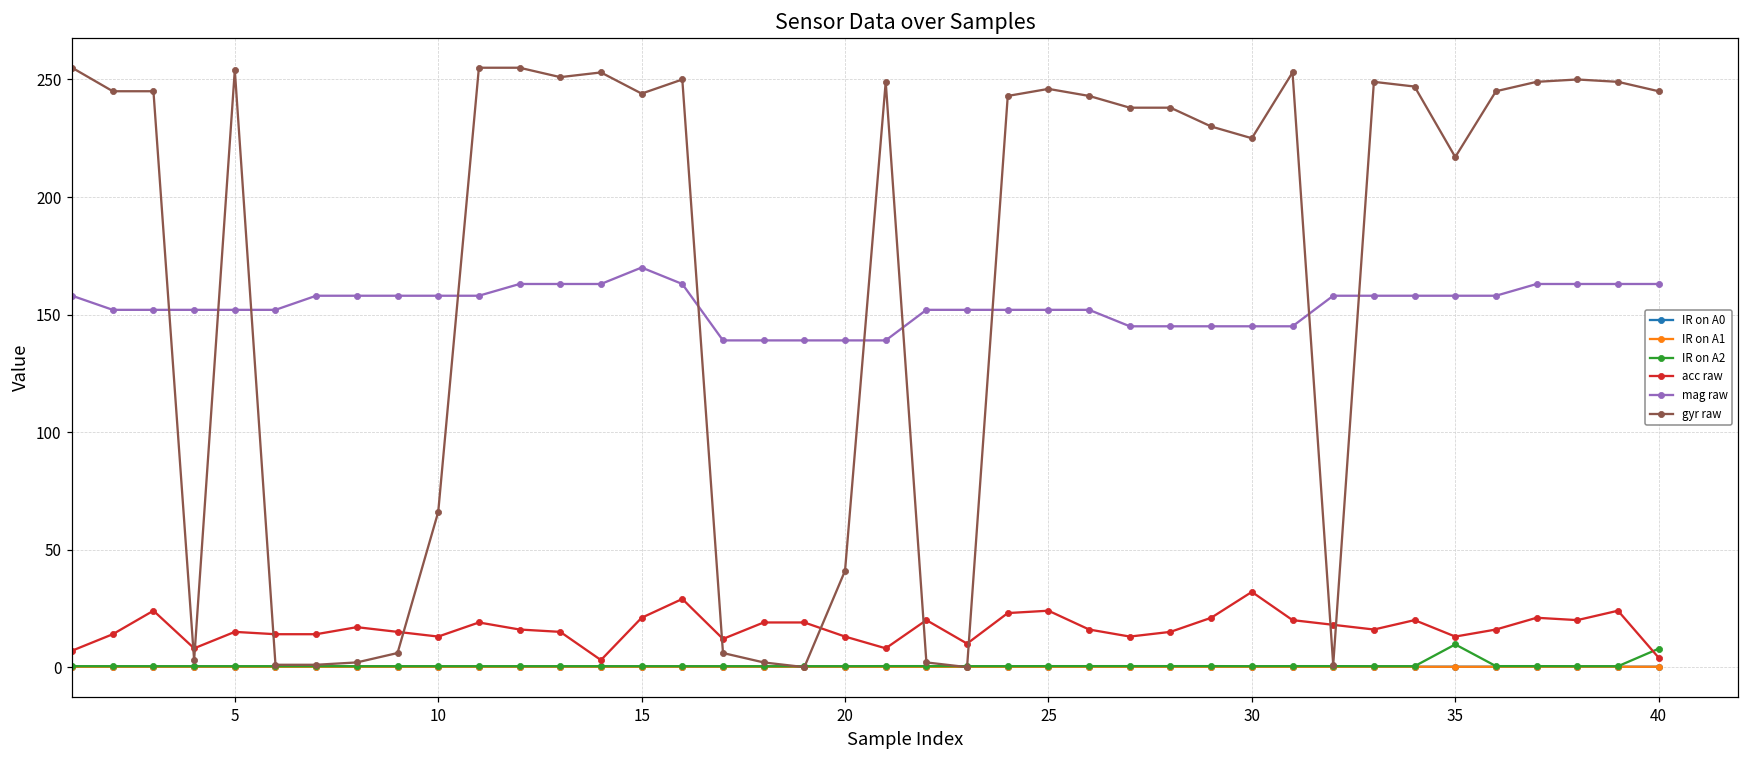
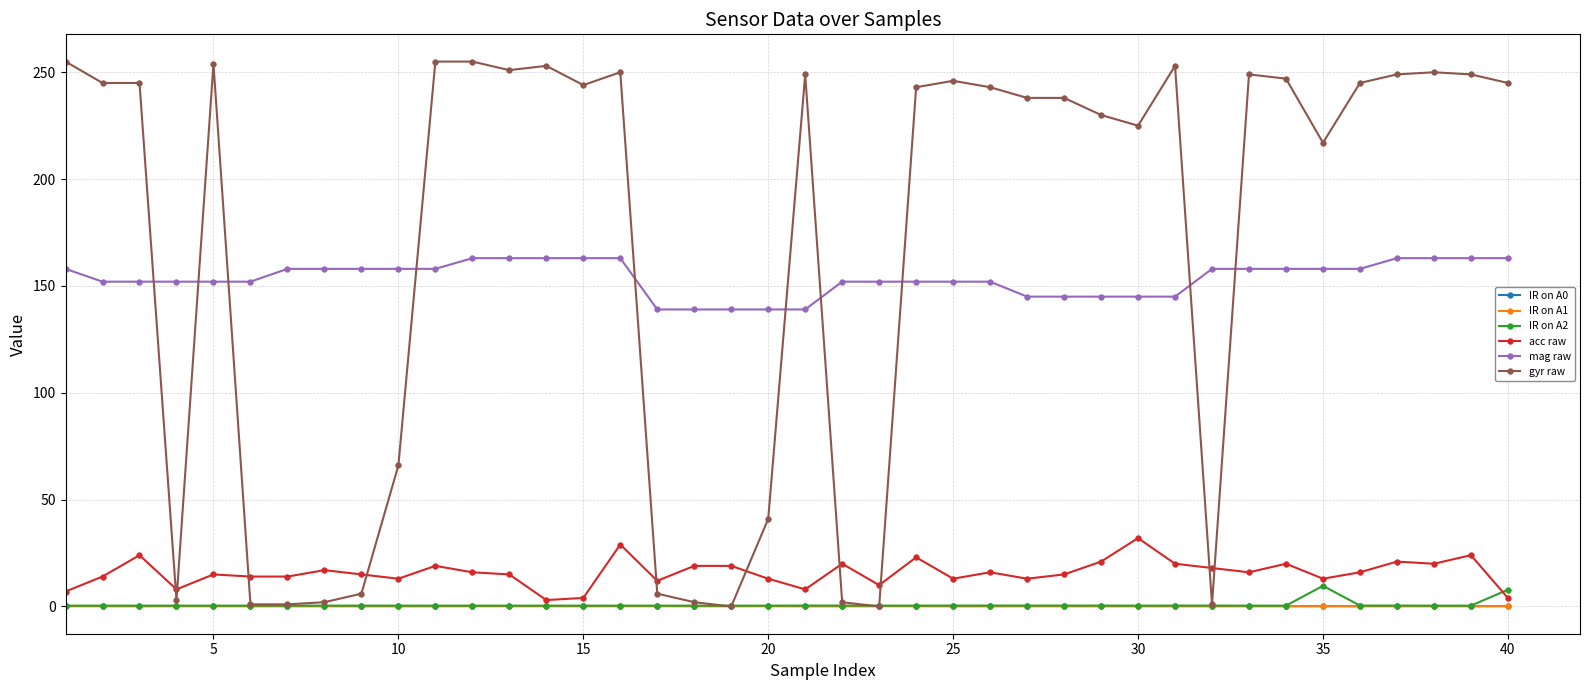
acc raw, 15: 21 -> 4
mag raw, 15: 170 -> 163
acc raw, 25: 24 -> 13
